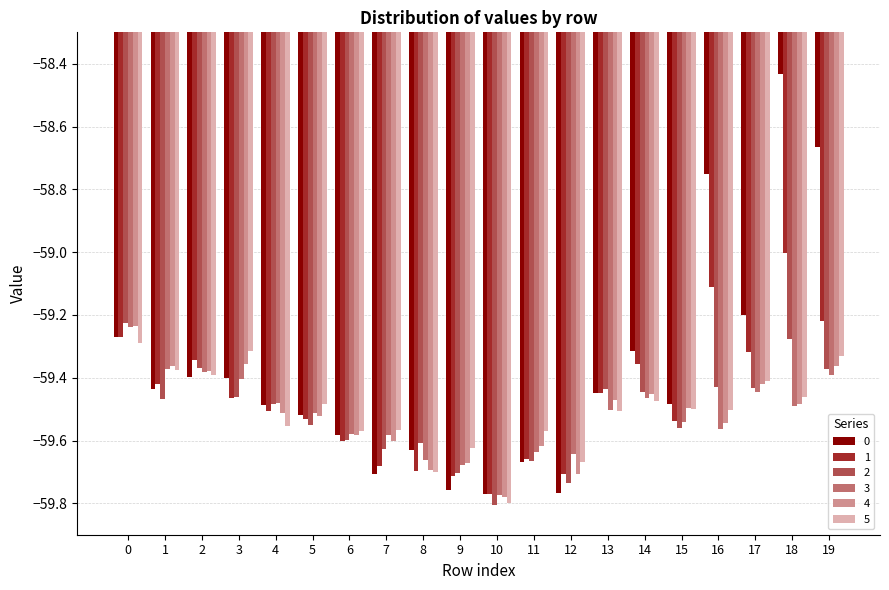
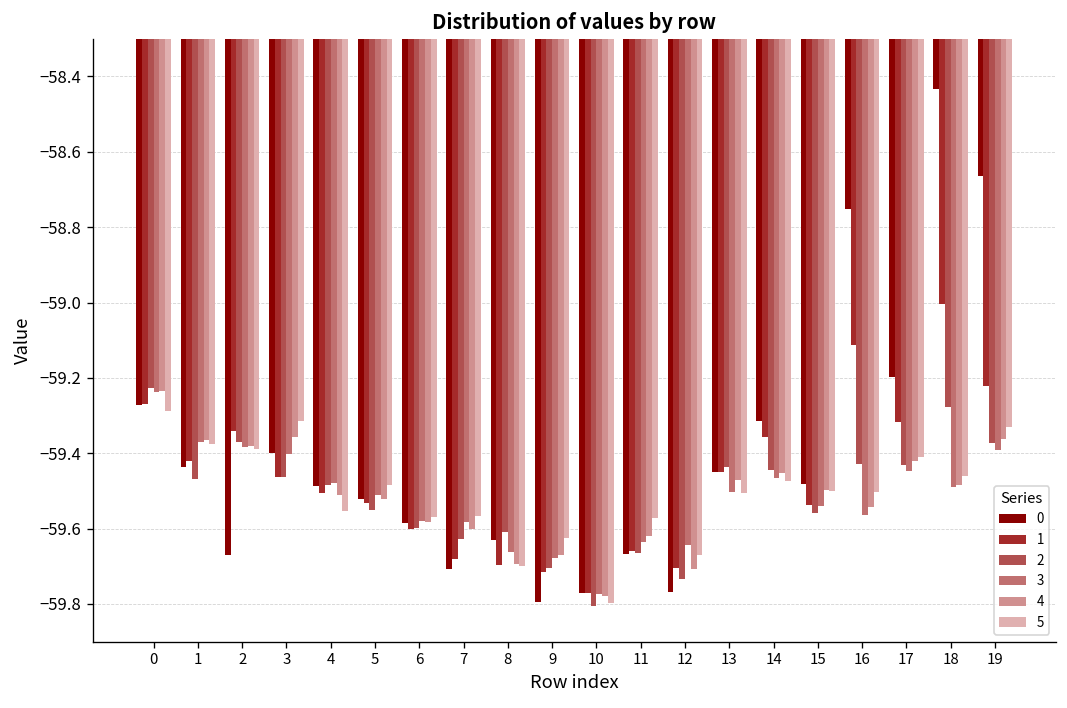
0, 2: -59.40 -> -59.67
0, 9: -59.76 -> -59.79
